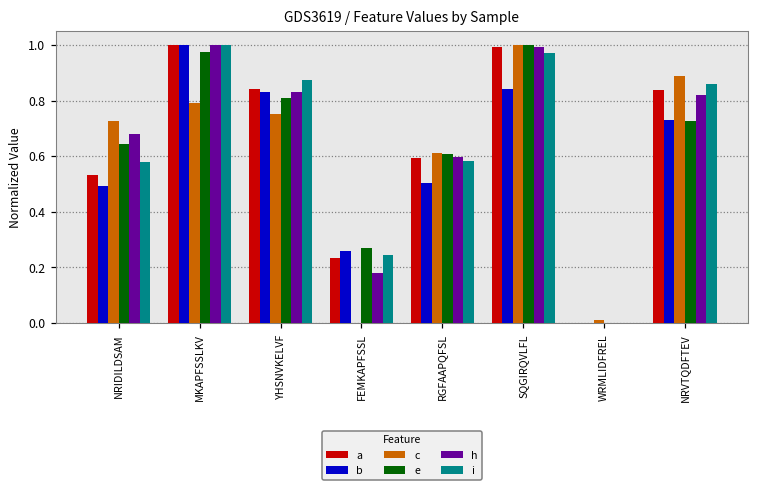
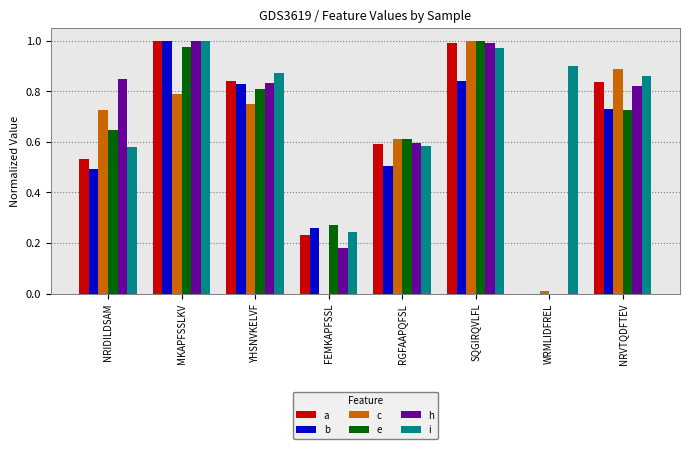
h, NRIDILDSAM: 0.68 -> 0.85
i, WRMLIDFREL: 0.0 -> 0.9
